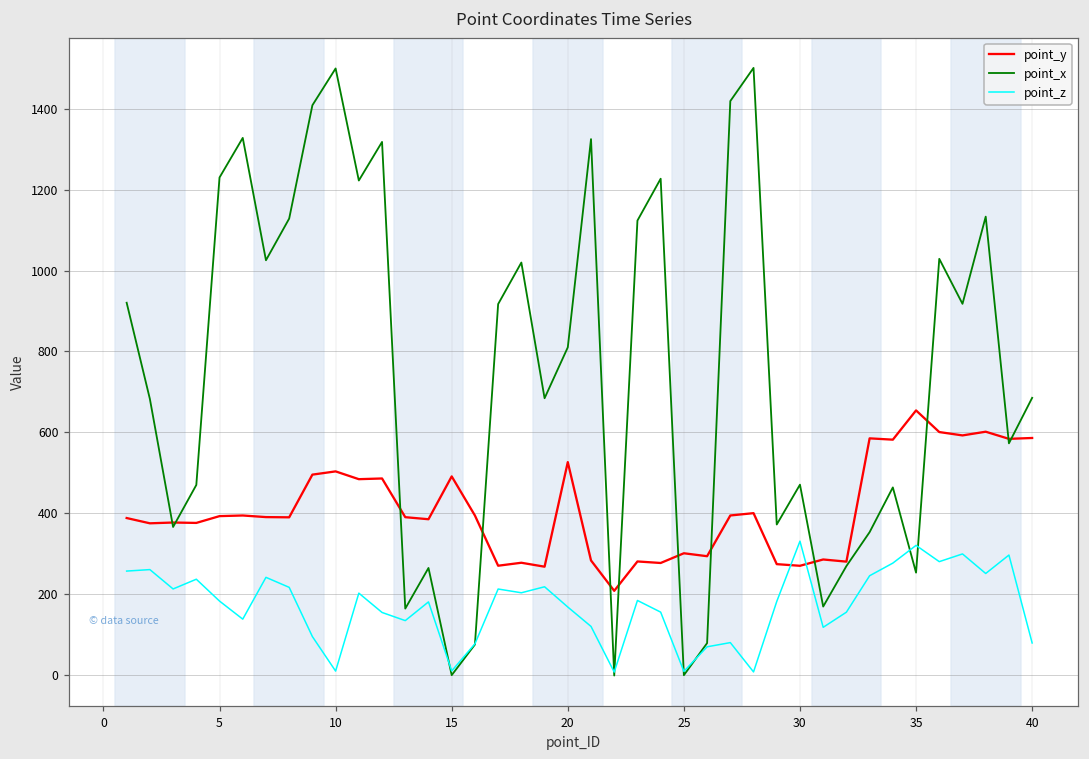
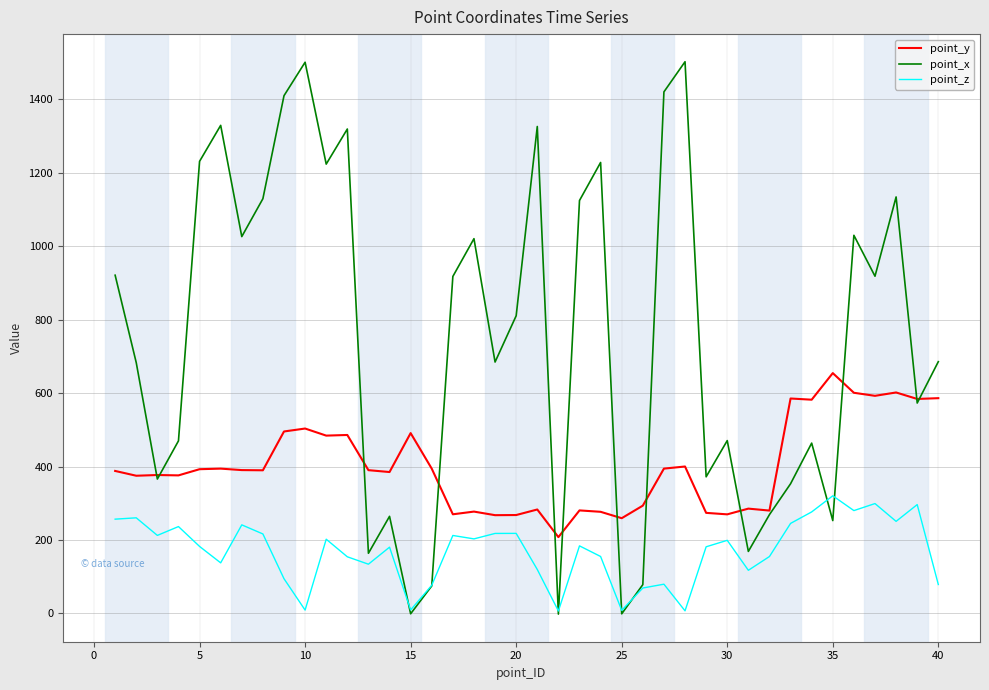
point_y, 20: 530 -> 270
point_z, 20: 170 -> 220
point_y, 25: 300 -> 260
point_z, 30: 330 -> 200
